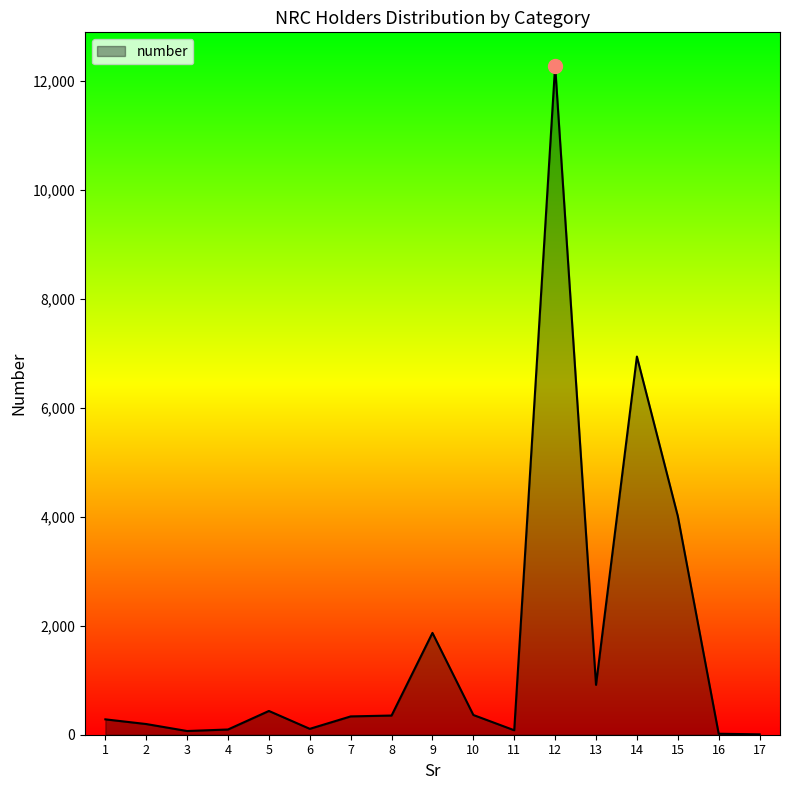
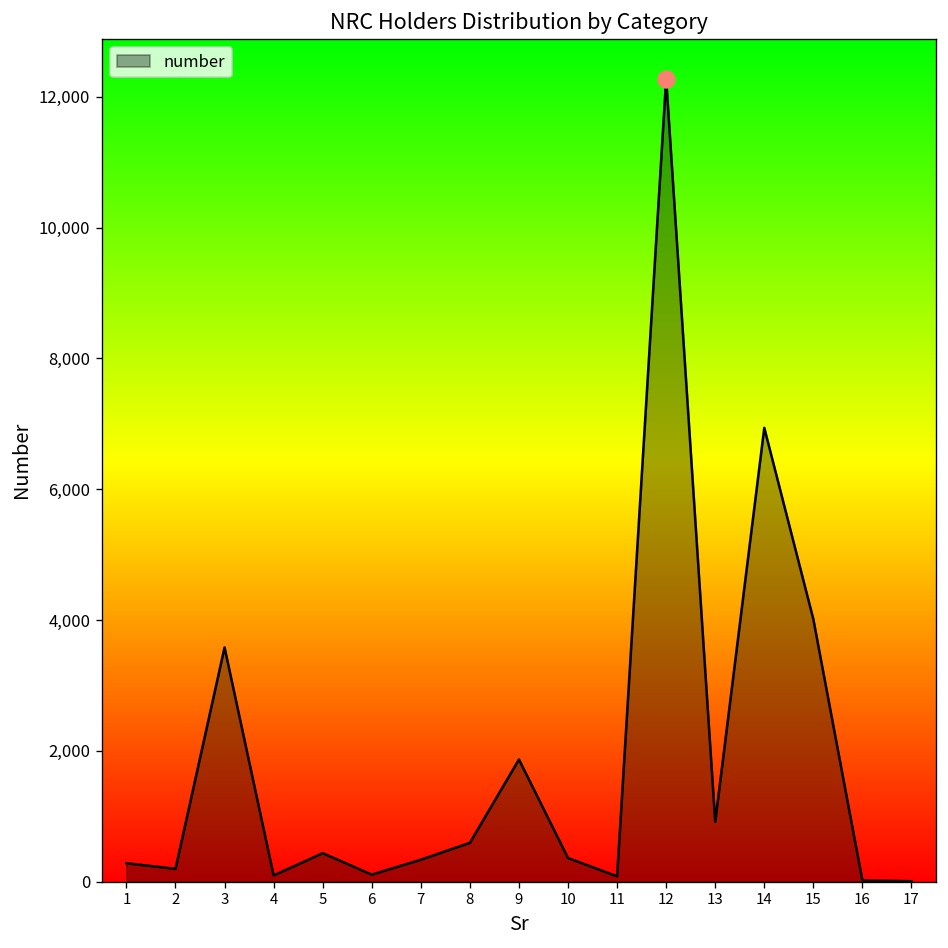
number, 3: 100 -> 3,600
number, 8: 400 -> 600
